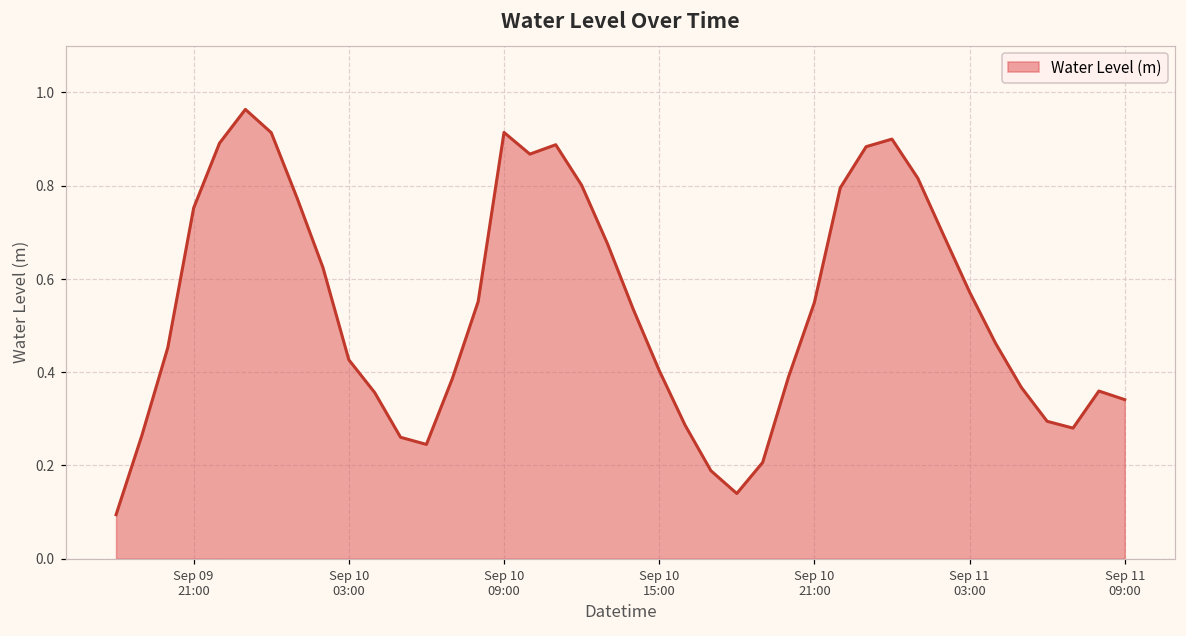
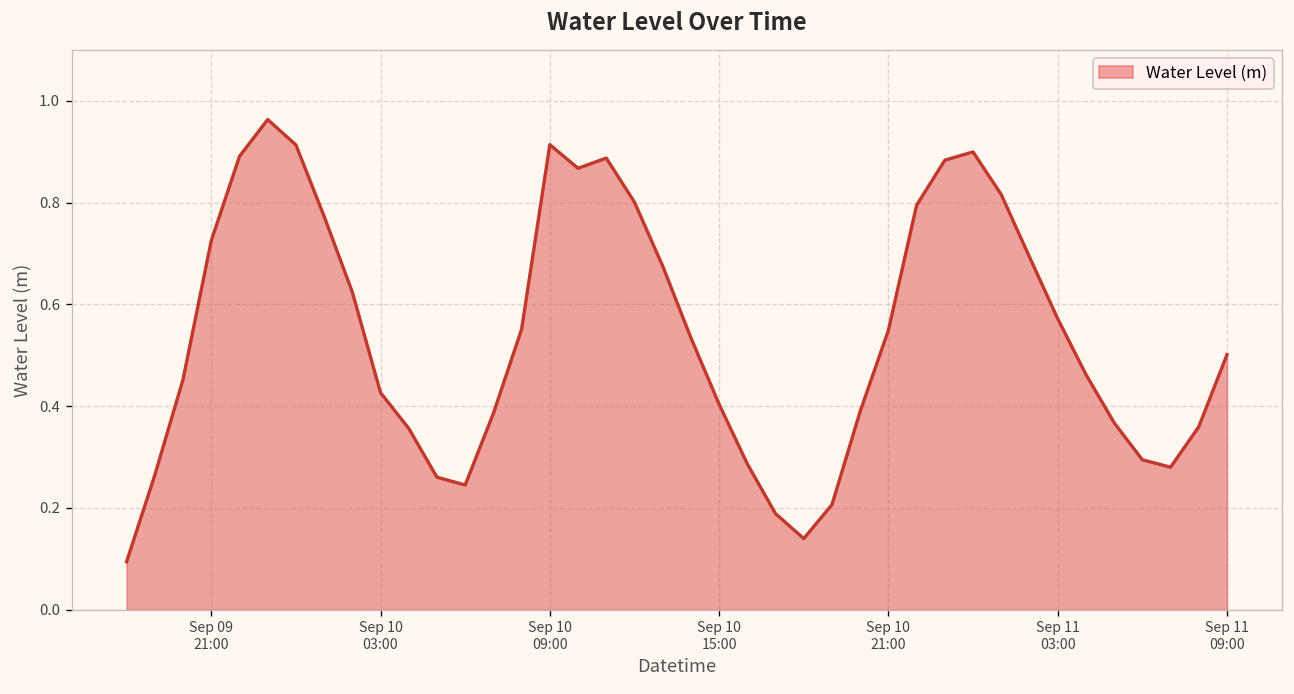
Sep 09 21:00: 0.75 -> 0.73
Sep 11 09:00: 0.34 -> 0.50
